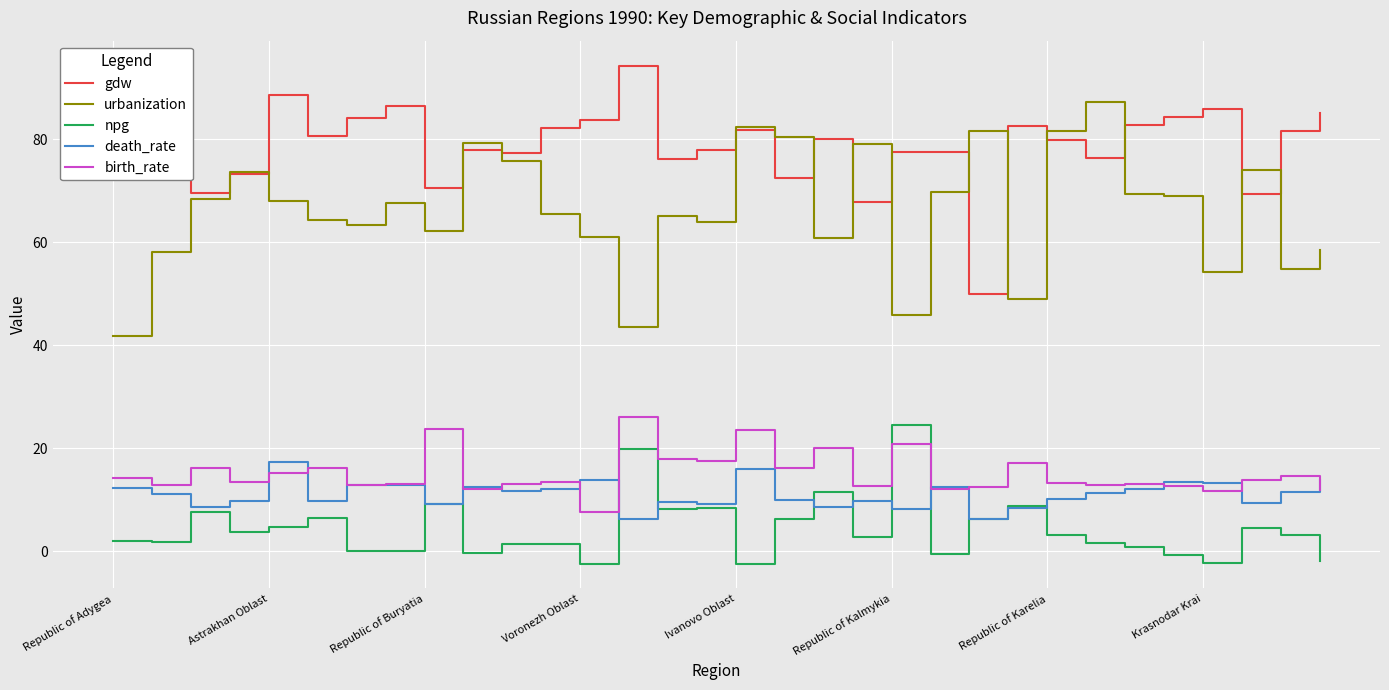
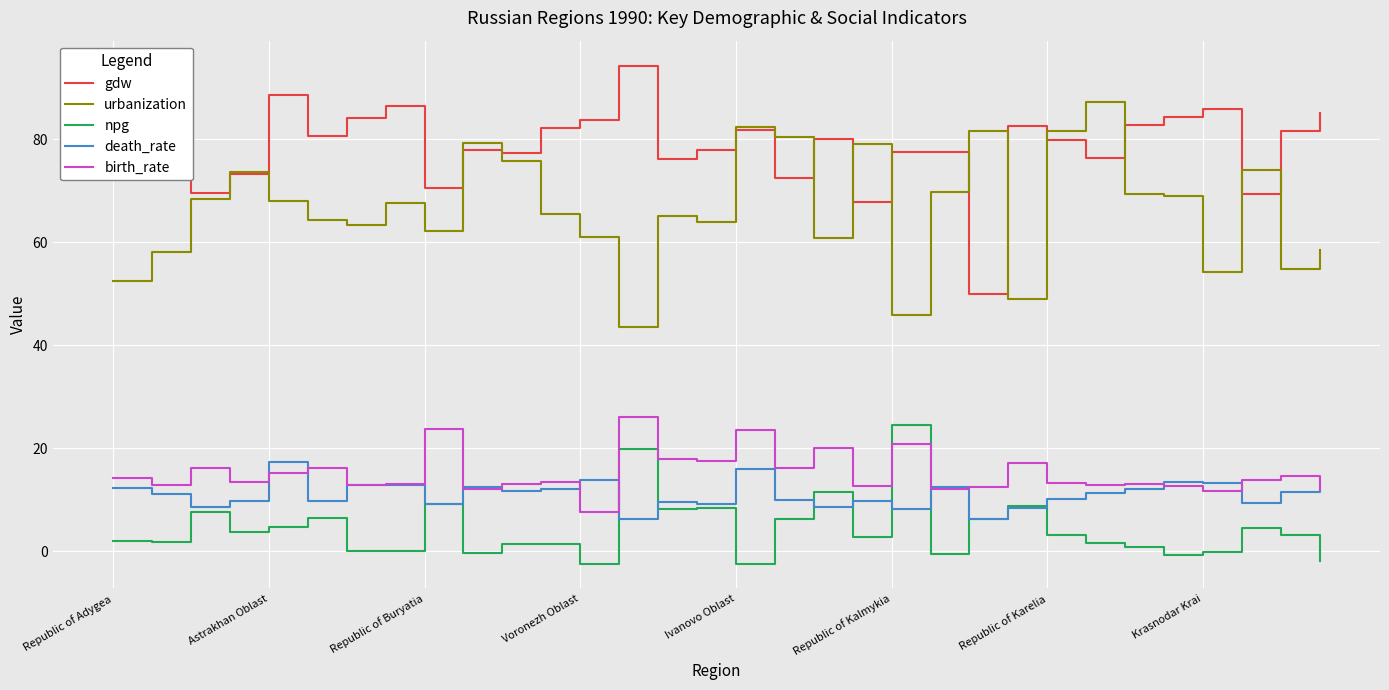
urbanization, Republic of Adygea: 42 -> 52
npg, Krasnodar Krai: -2 -> 0
